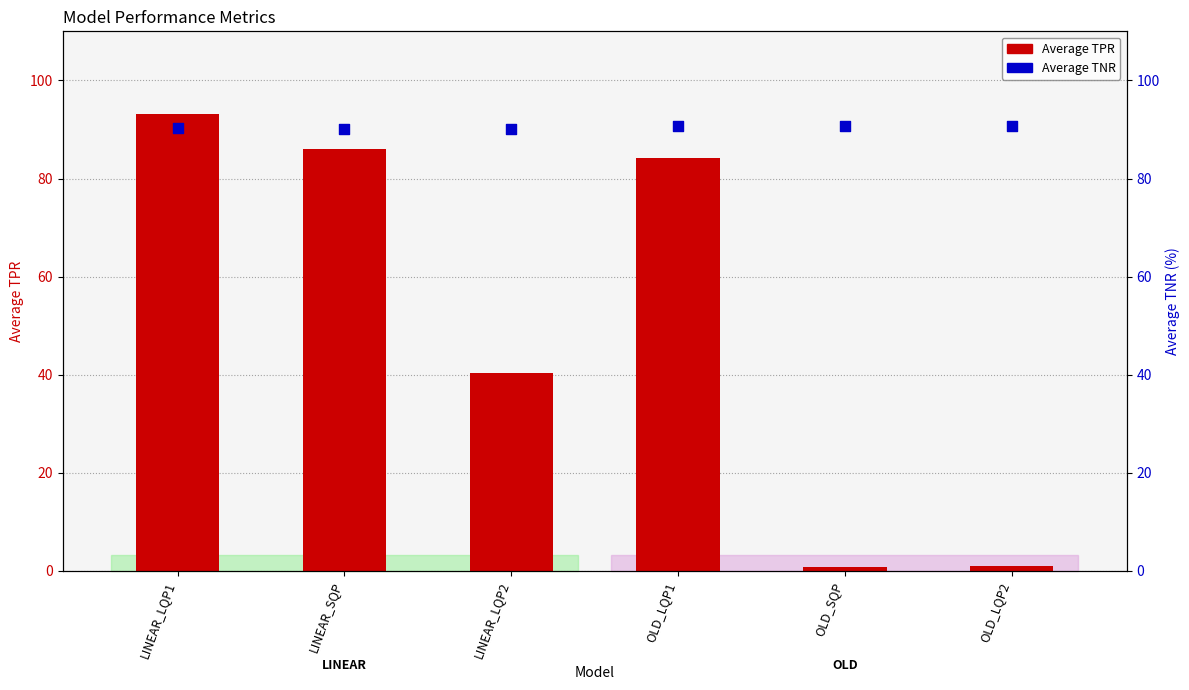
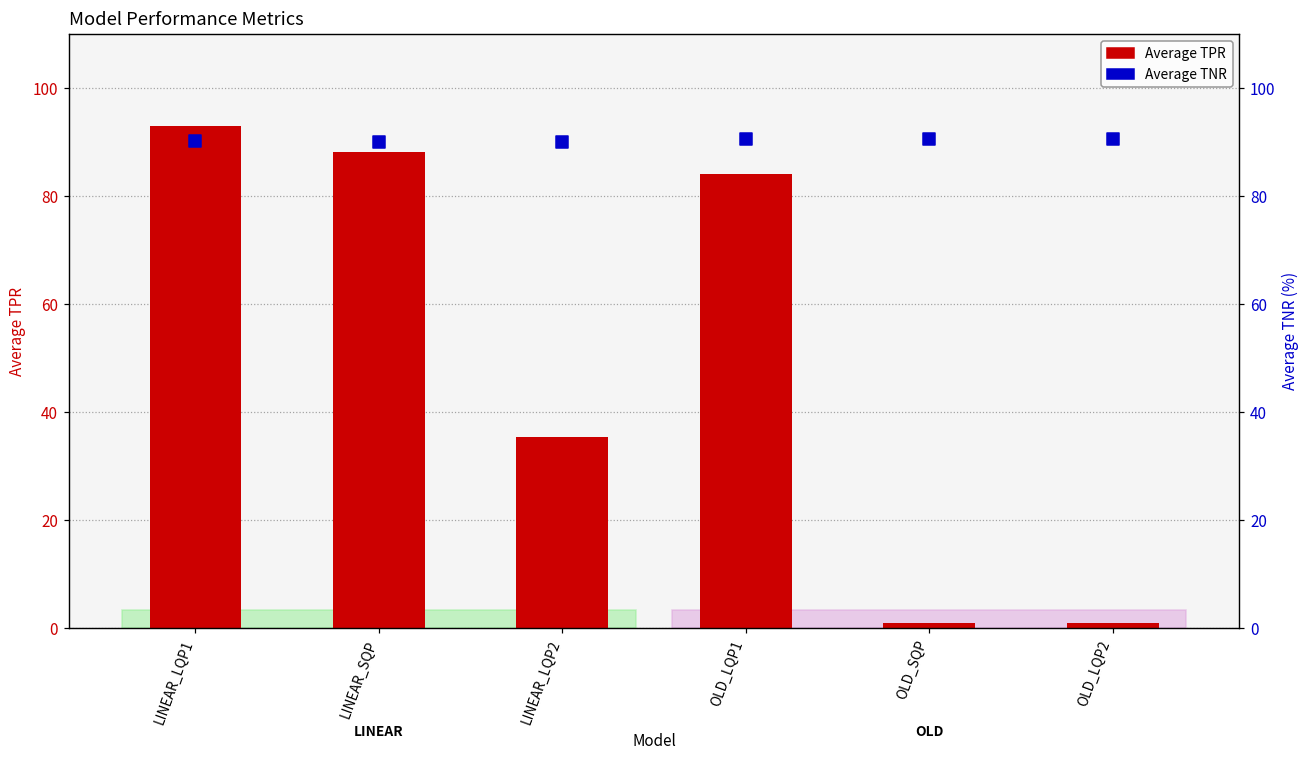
Average TPR, LINEAR_SQP: 86 -> 88
Average TPR, LINEAR_LQP2: 40 -> 35
